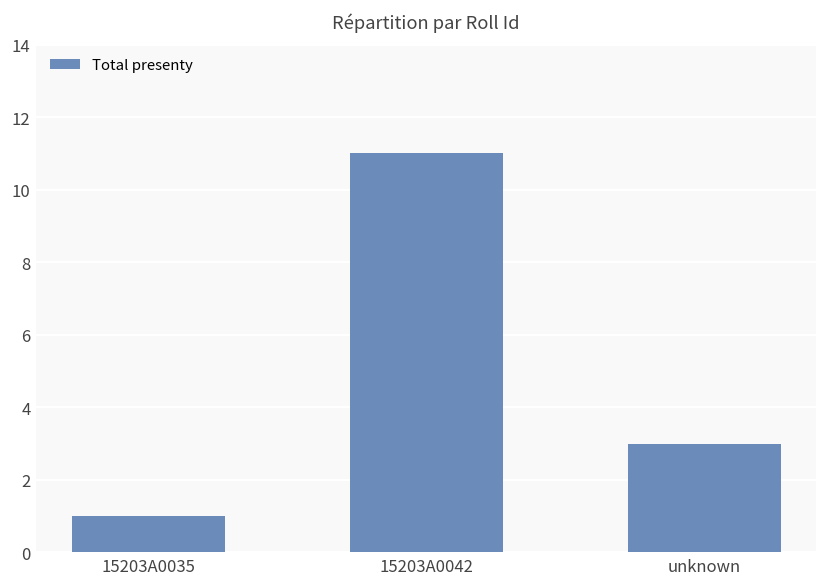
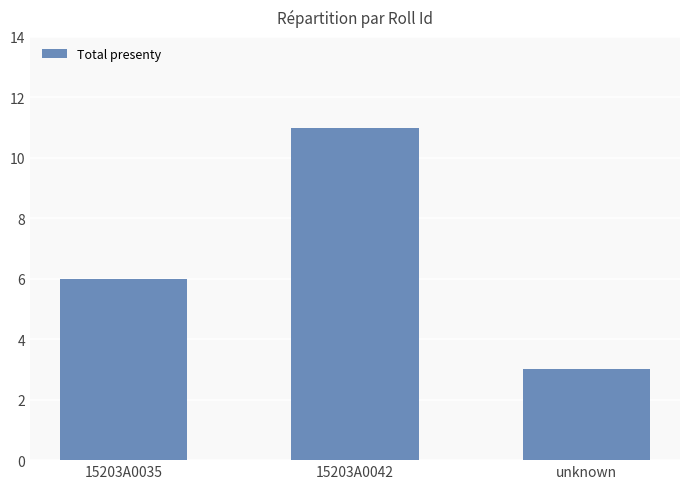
15203A0035: 1 -> 6
